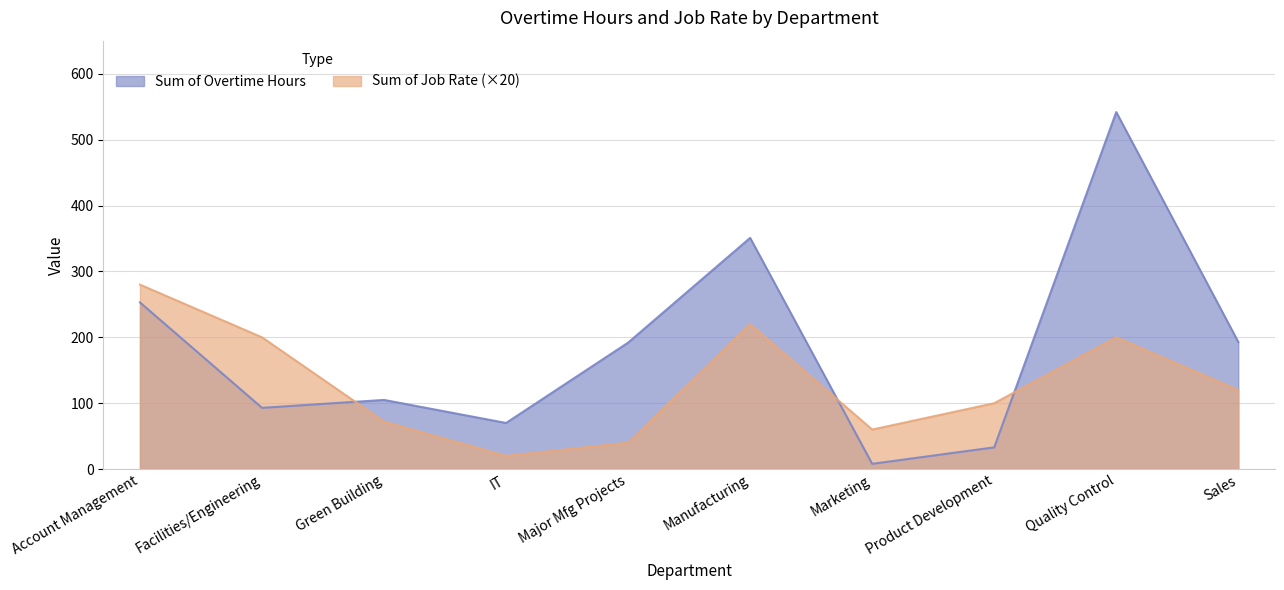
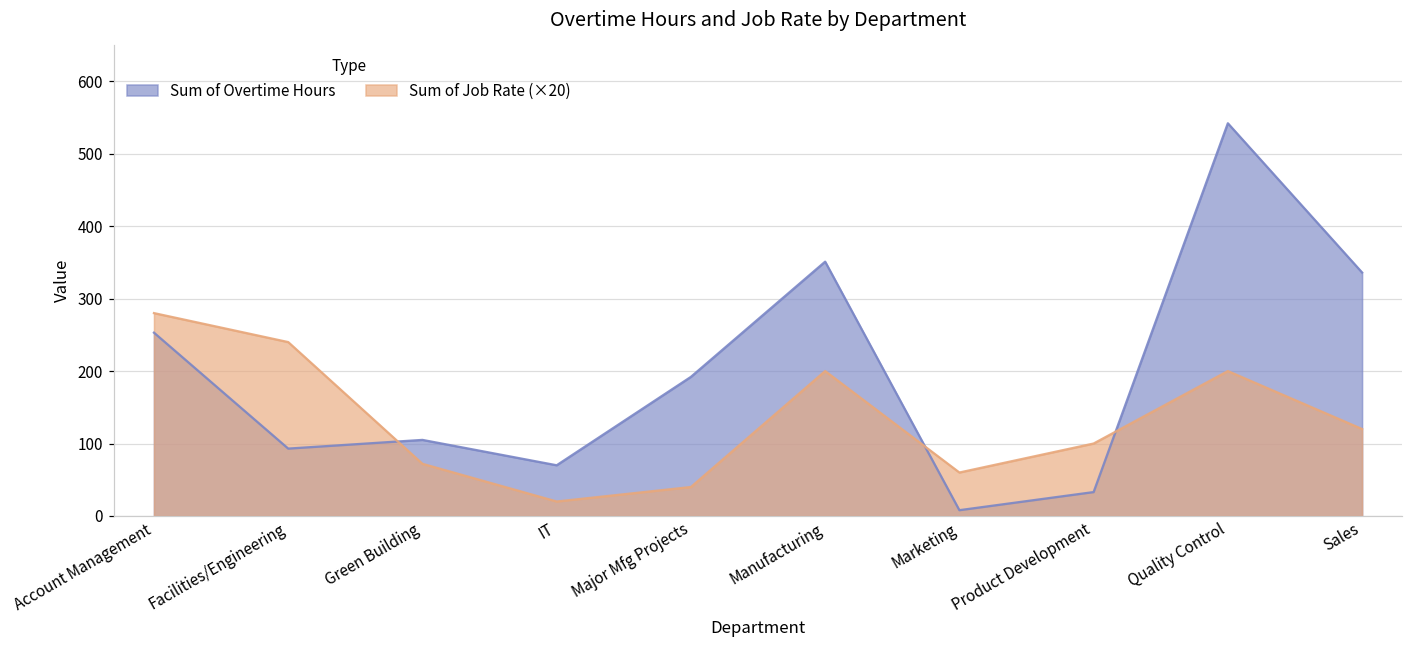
Sum of Job Rate (×20), Facilities/Engineering: 200 -> 240
Sum of Job Rate (×20), Manufacturing: 220 -> 200
Sum of Overtime Hours, Sales: 190 -> 340
